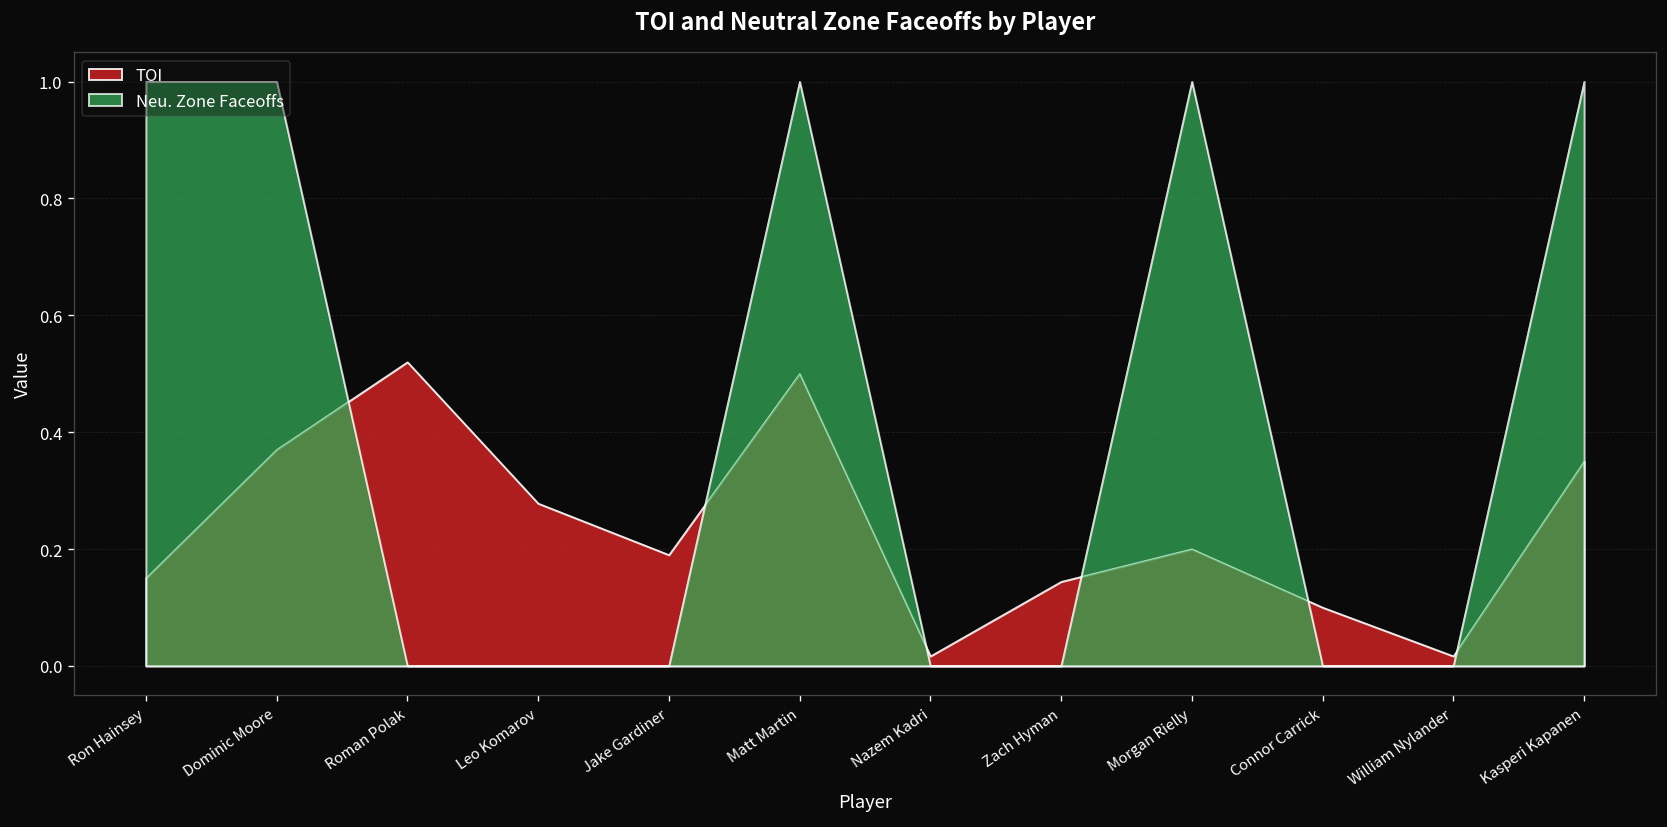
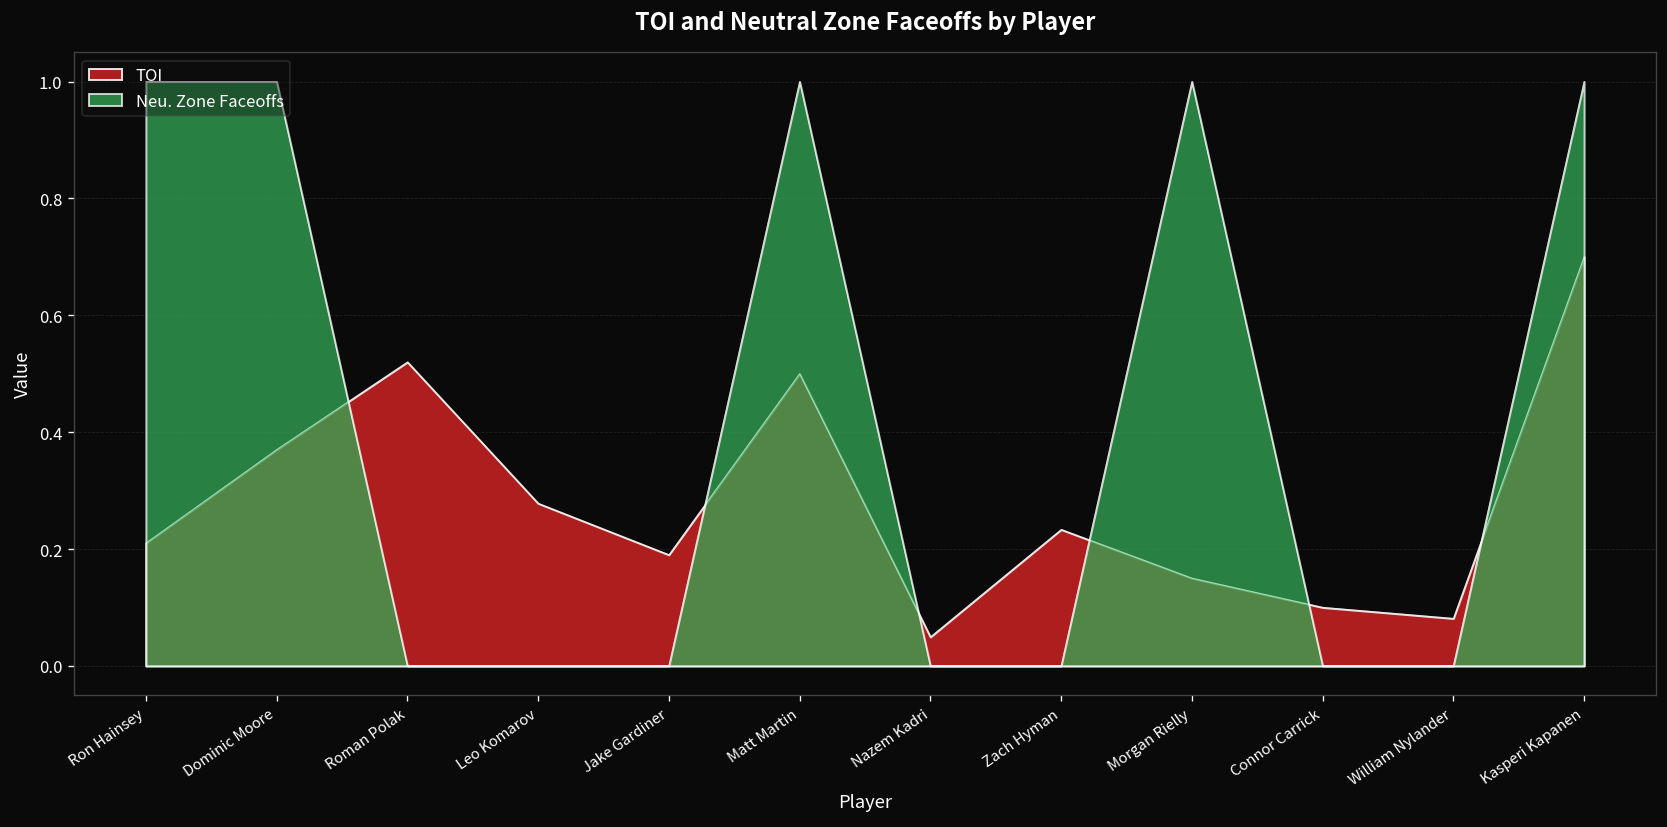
TOI, Ron Hainsey: 0.15 -> 0.21
TOI, Nazem Kadri: 0.02 -> 0.05
TOI, Zach Hyman: 0.14 -> 0.23
TOI, Morgan Rielly: 0.20 -> 0.15
TOI, William Nylander: 0.02 -> 0.08
TOI, Kasperi Kapanen: 0.35 -> 0.70
